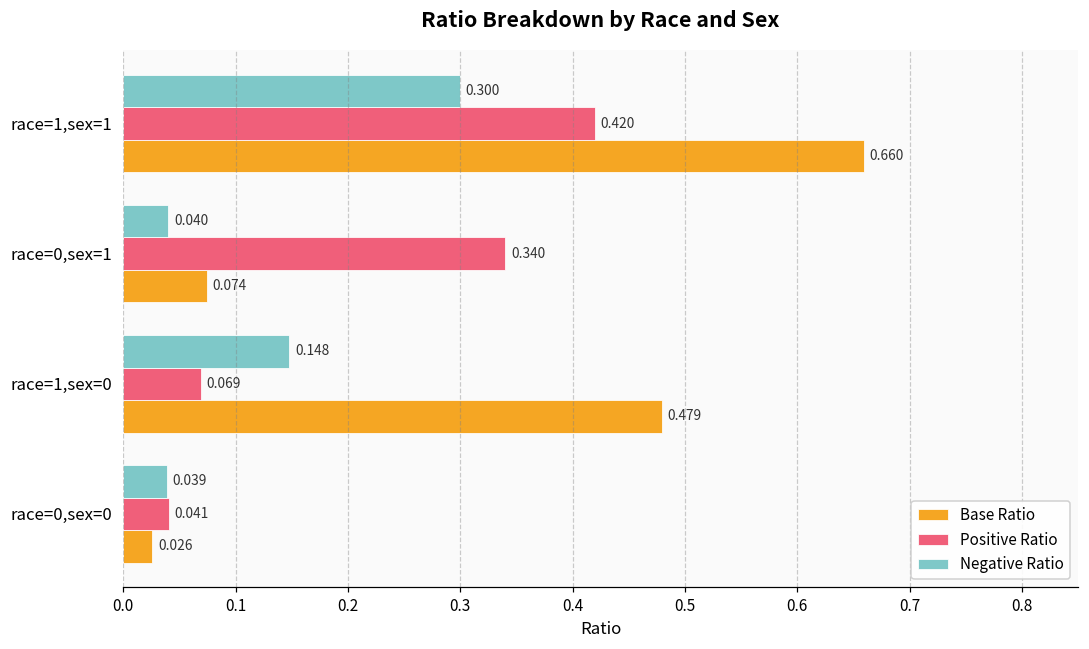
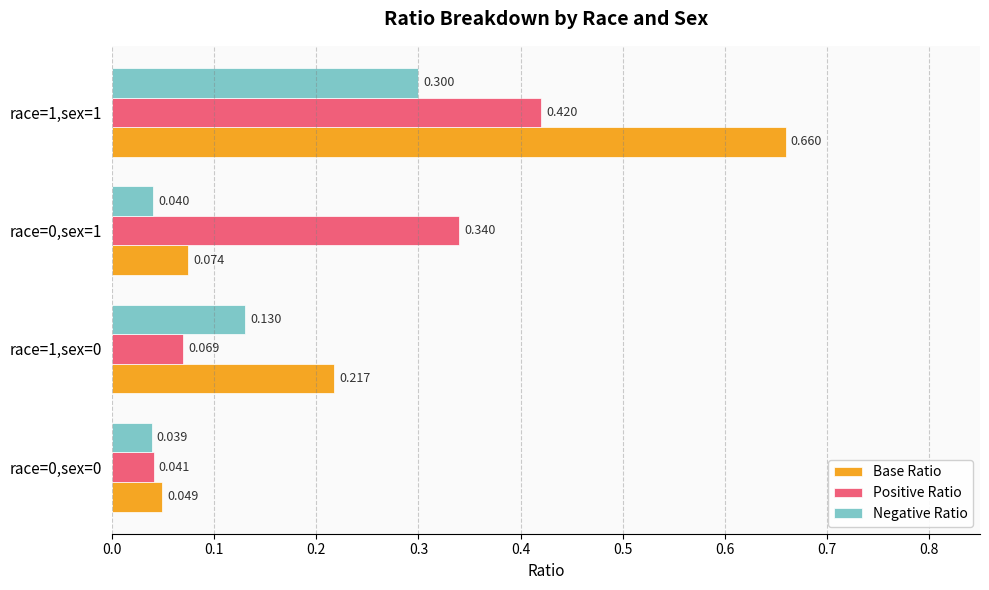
Negative Ratio, race=1,sex=0: 0.148 -> 0.130
Base Ratio, race=1,sex=0: 0.479 -> 0.217
Base Ratio, race=0,sex=0: 0.026 -> 0.049
